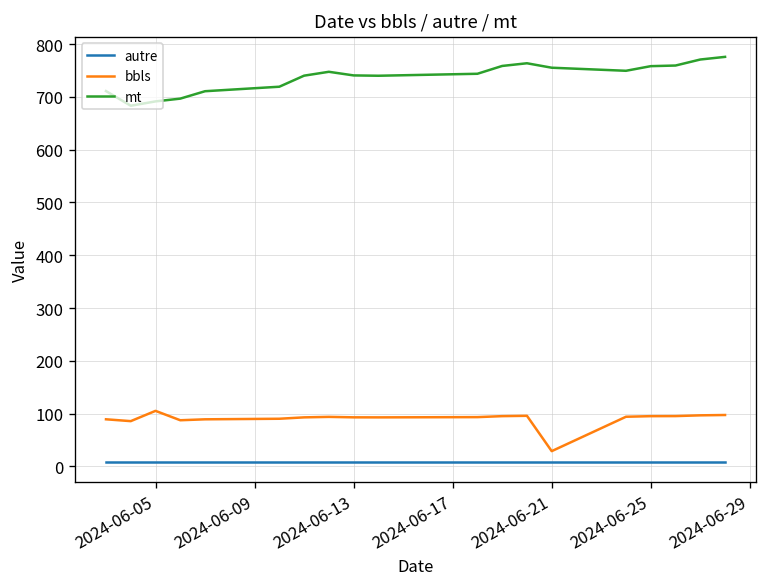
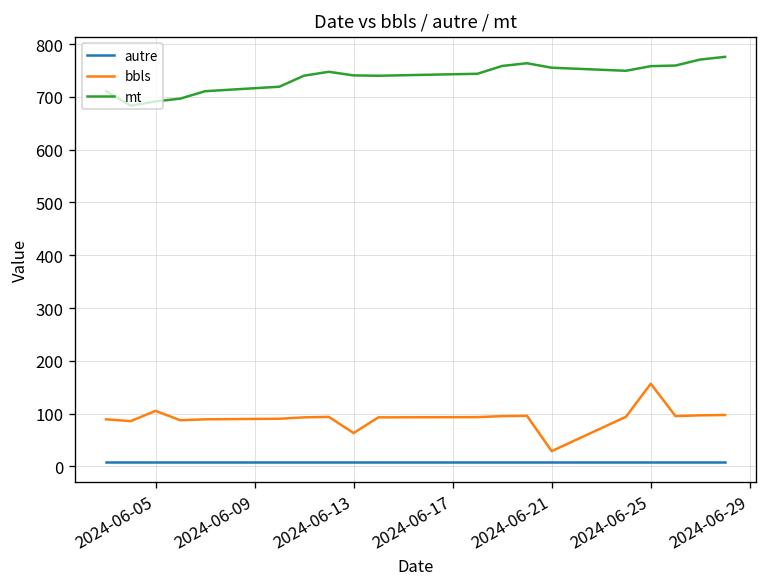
bbls, 2024-06-13: 90 -> 60
bbls, 2024-06-25: 100 -> 160
